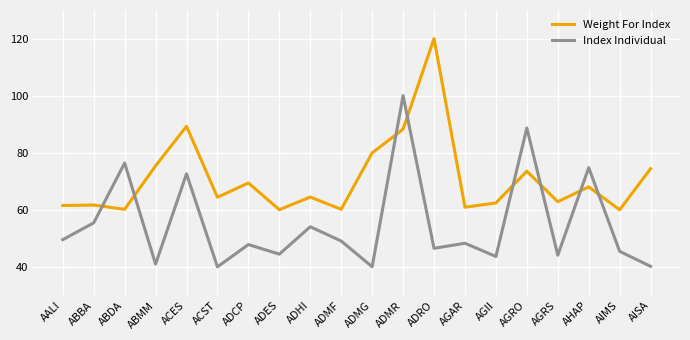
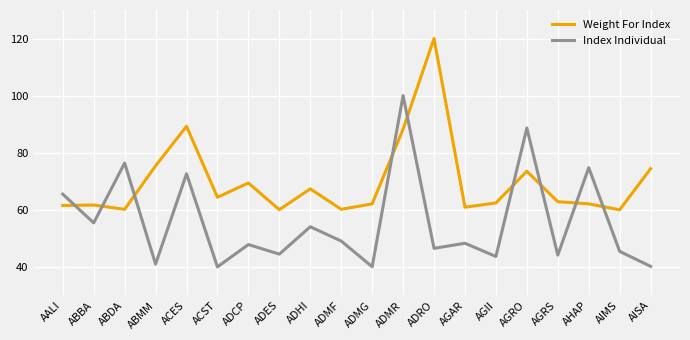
Index Individual, AALI: 50 -> 65
Weight For Index, ADHI: 64 -> 67
Weight For Index, ADMG: 80 -> 62
Weight For Index, AHAP: 68 -> 62
